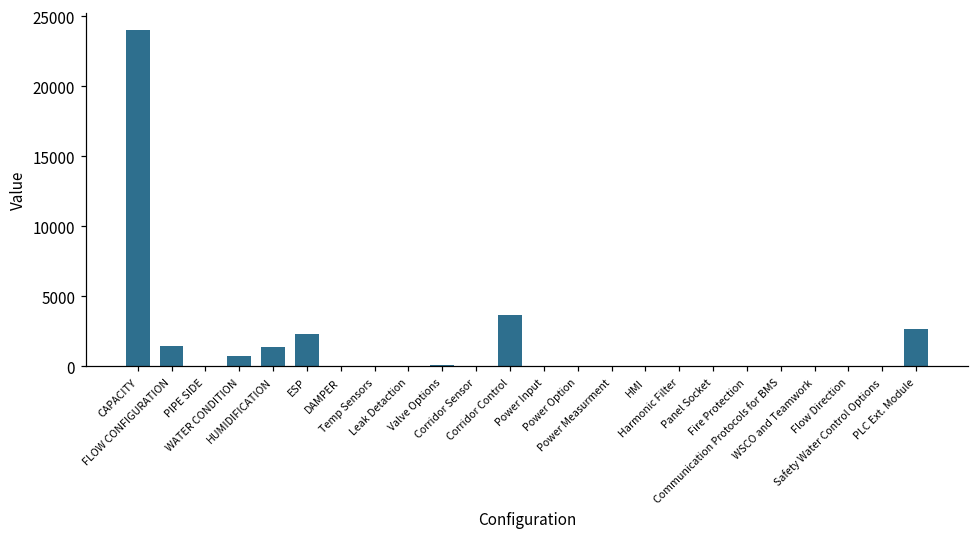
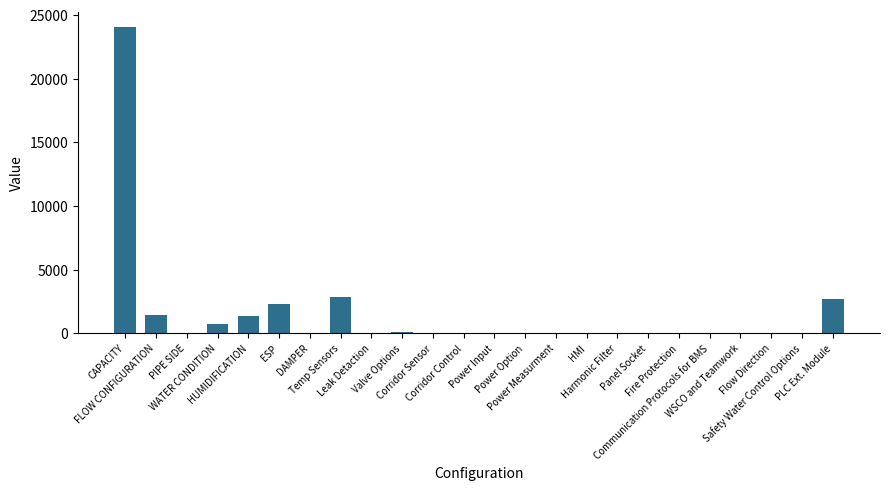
Temp Sensors: 0 -> 2900
Corridor Control: 3700 -> 0
